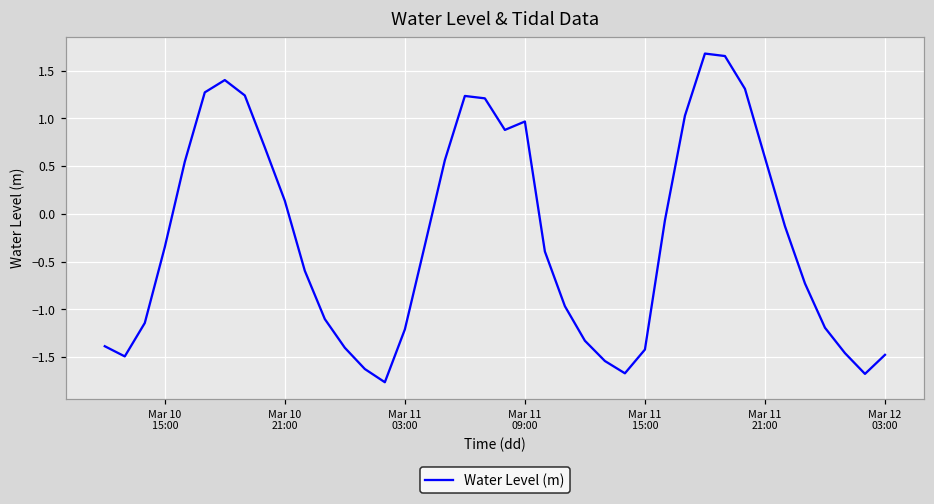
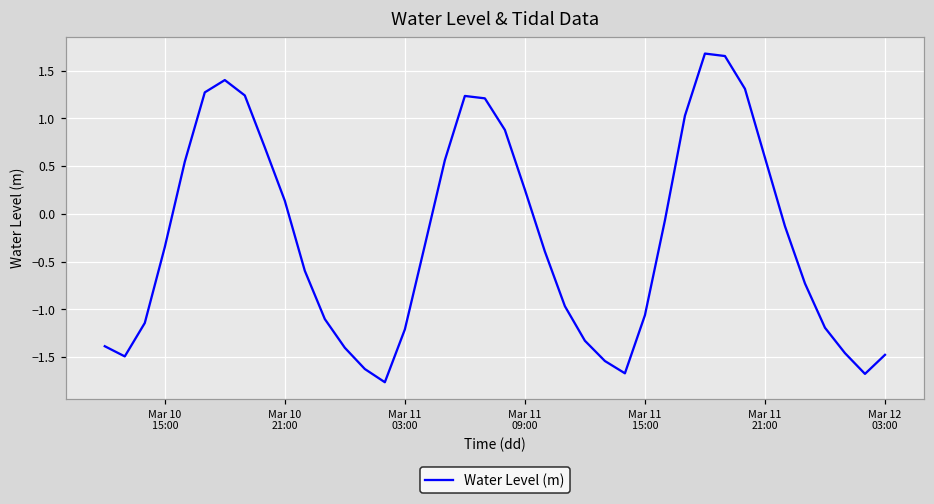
Mar 11 09:00: 1.0 -> 0.3
Mar 11 15:00: -1.4 -> -1.1
